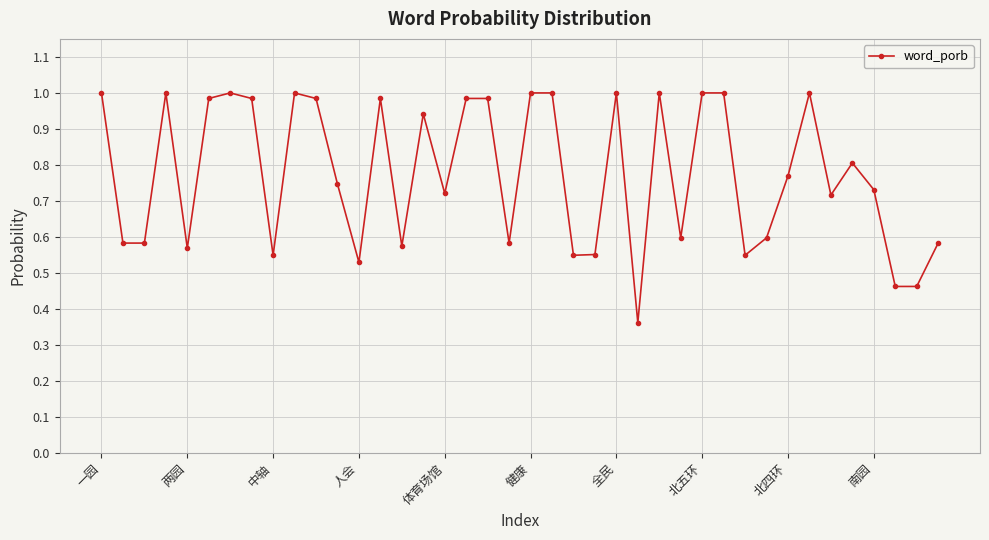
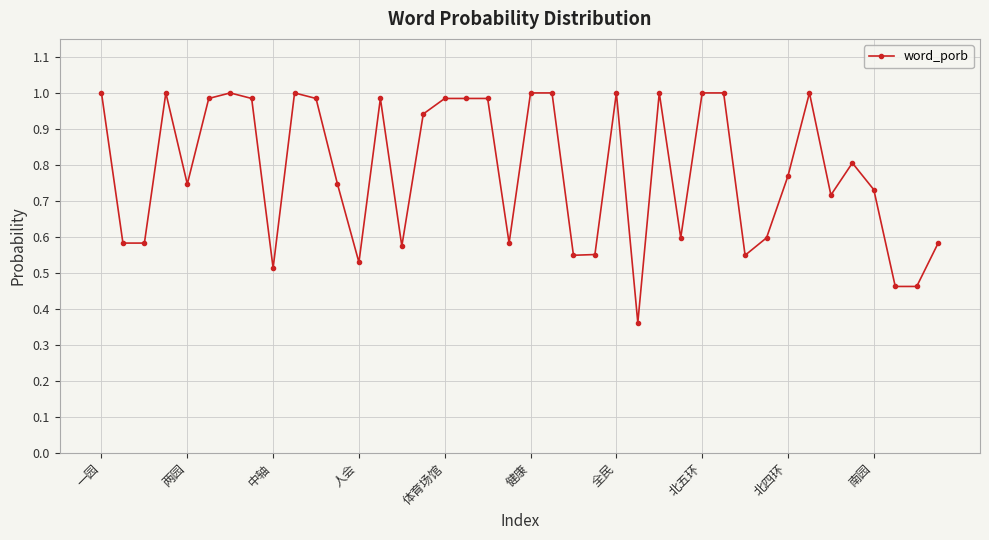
两园: 0.57 -> 0.75
中轴: 0.55 -> 0.51
体育场馆: 0.72 -> 0.98
